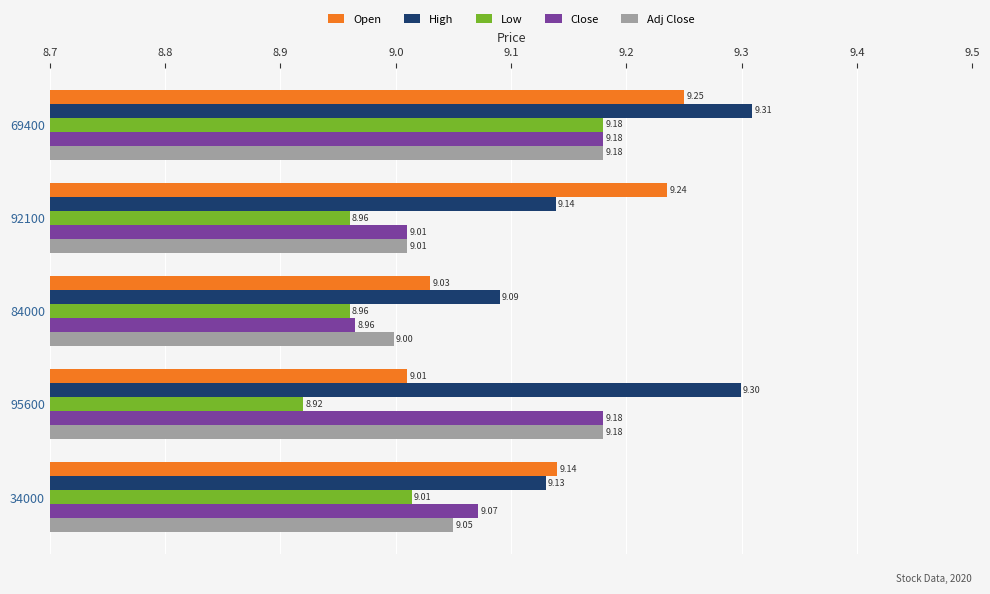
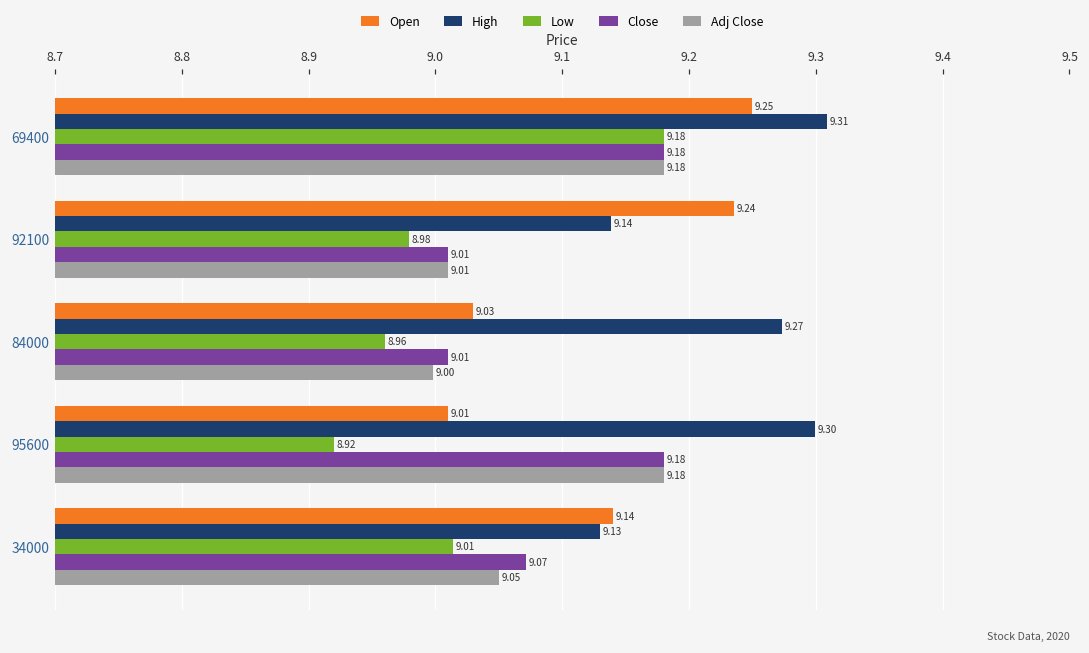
Low, 92100: 8.96 -> 8.98
High, 84000: 9.09 -> 9.27
Close, 84000: 8.96 -> 9.01
